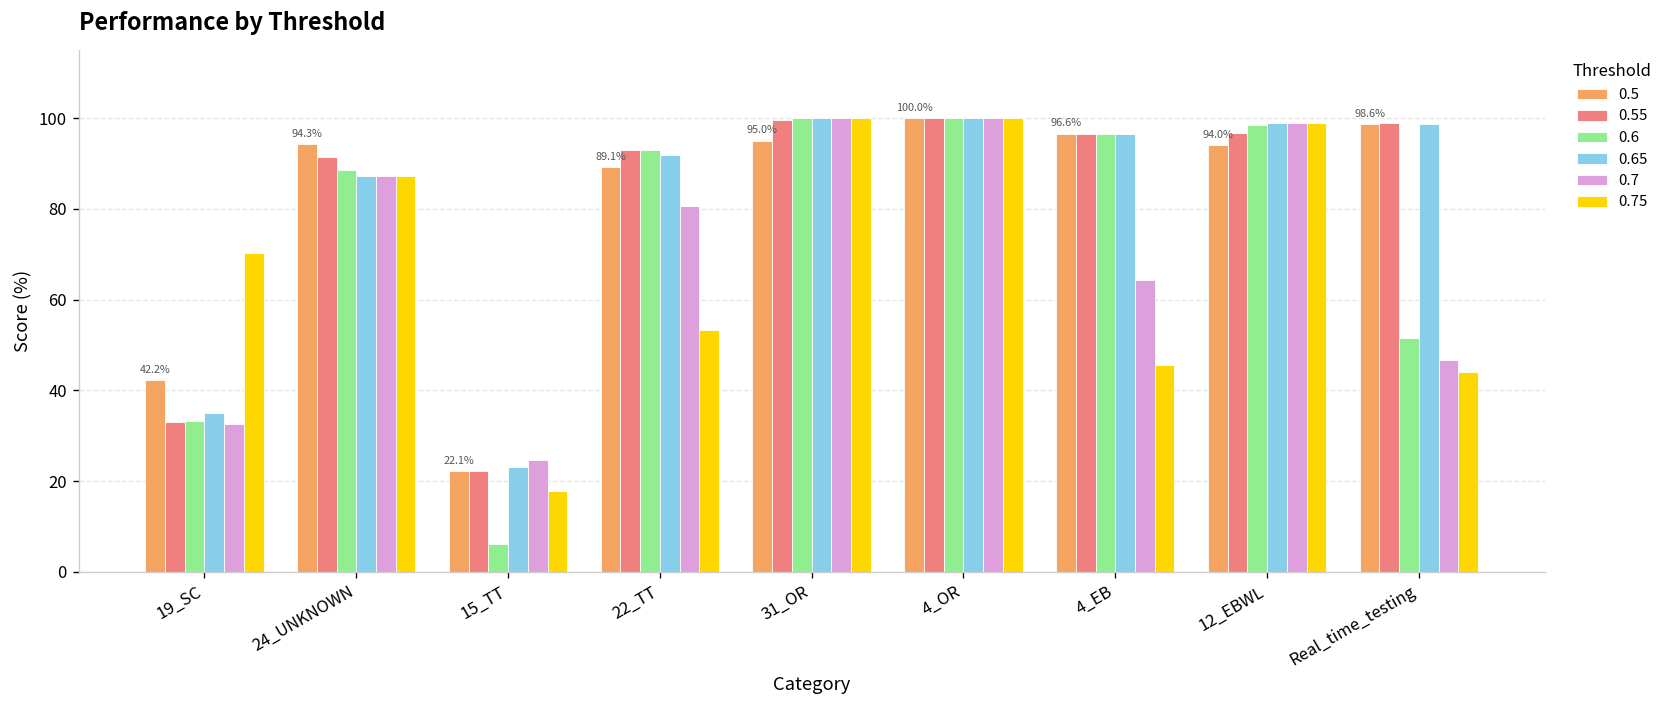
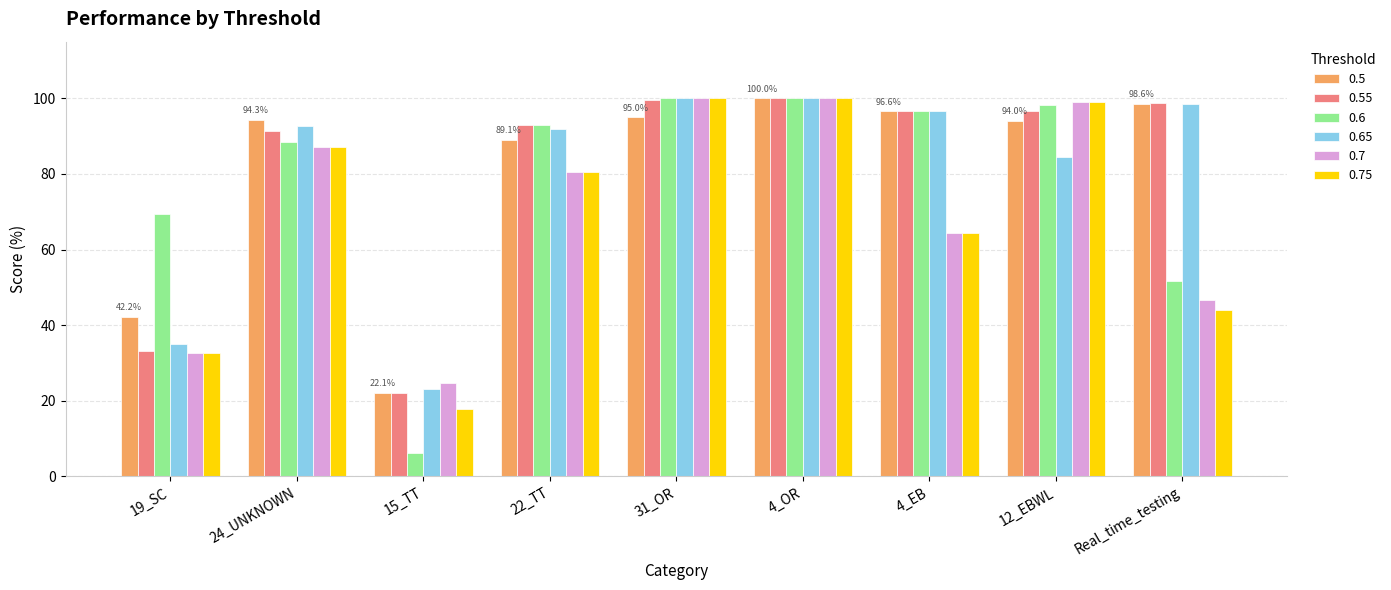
0.6, 19_SC: 33 -> 69
0.75, 19_SC: 70 -> 33
0.65, 24_UNKNOWN: 87 -> 93
0.75, 22_TT: 53 -> 81
0.75, 4_EB: 46 -> 64
0.65, 12_EBWL: 99 -> 84
